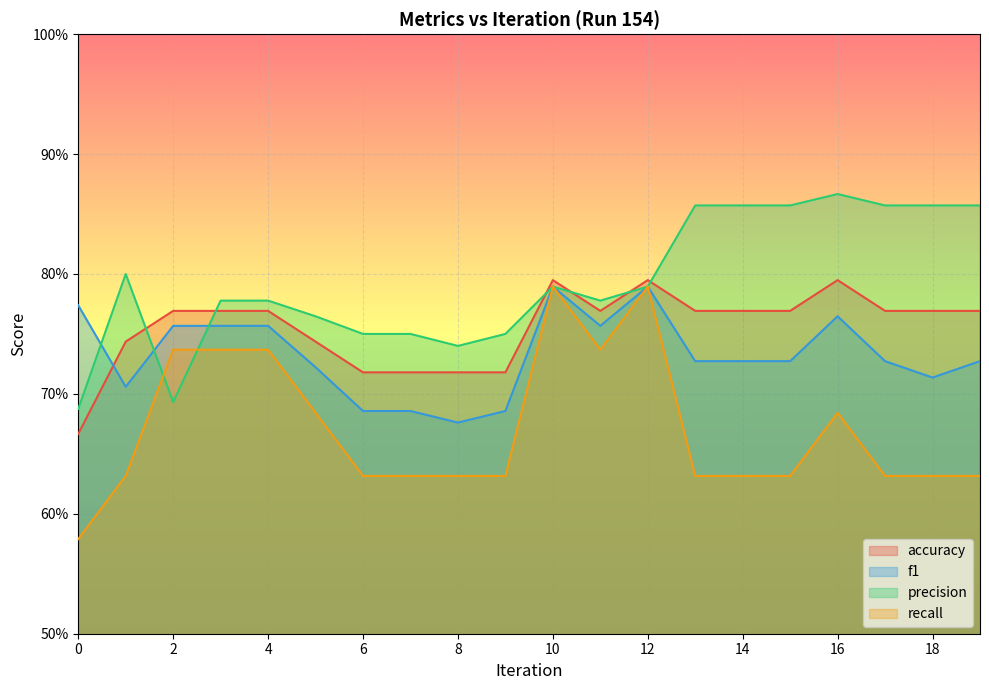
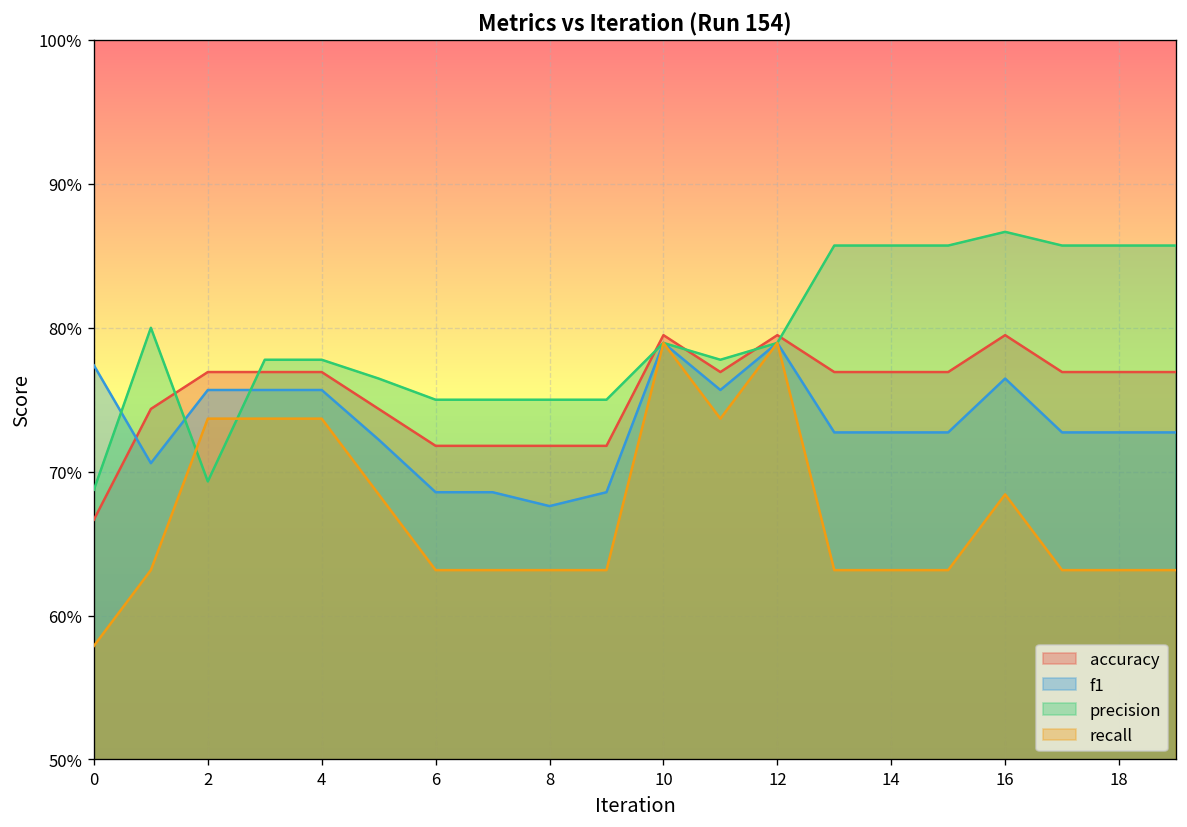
precision, 8: 74.0% -> 75.0%
f1, 18: 71.4% -> 72.7%
